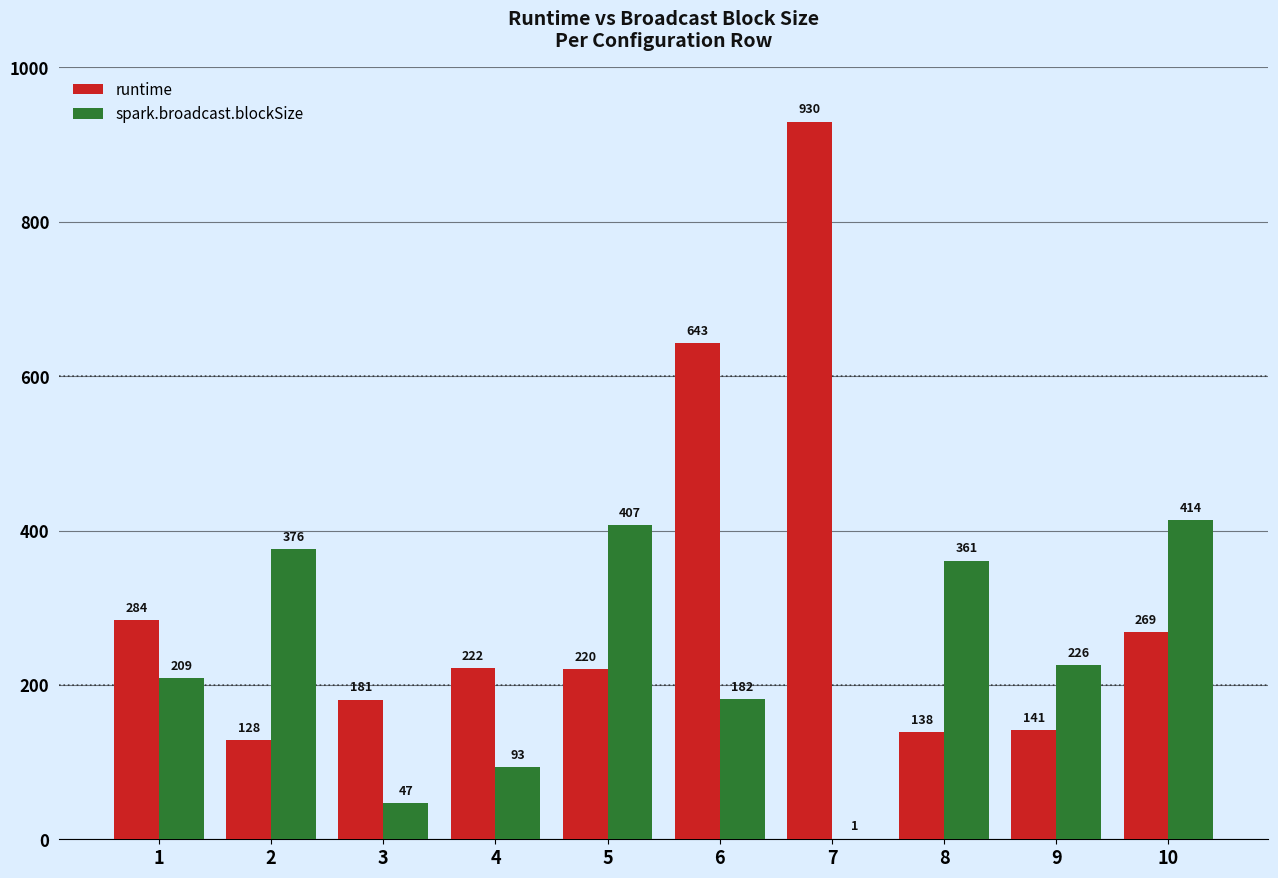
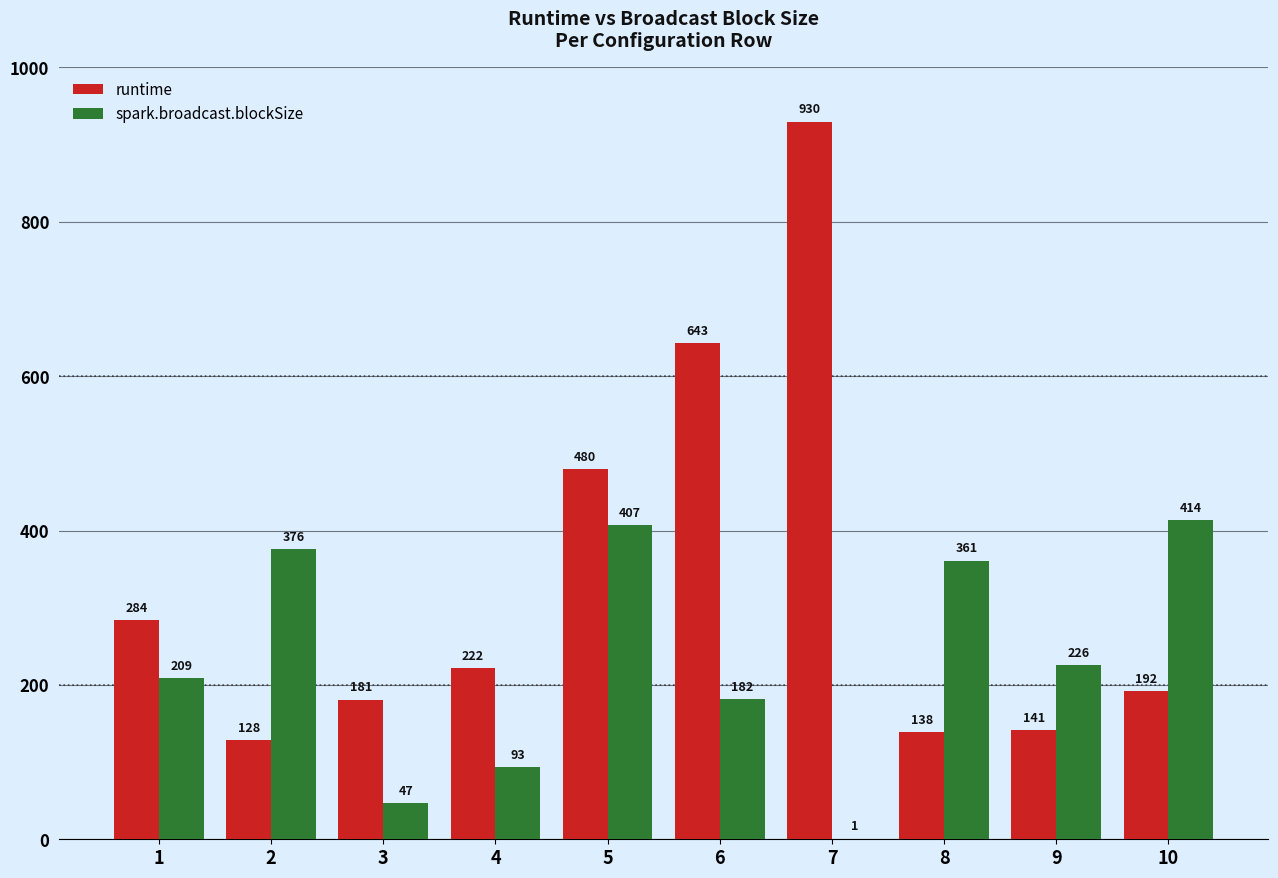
runtime, 5: 220 -> 480
runtime, 10: 269 -> 192
